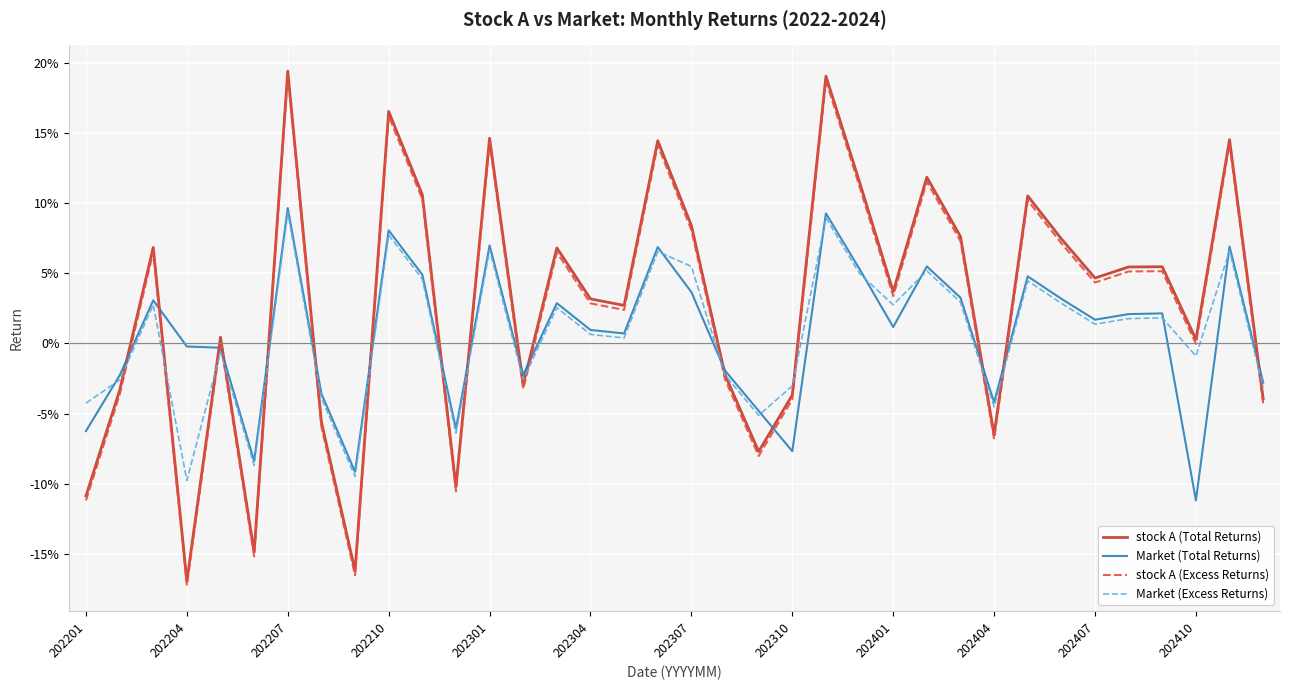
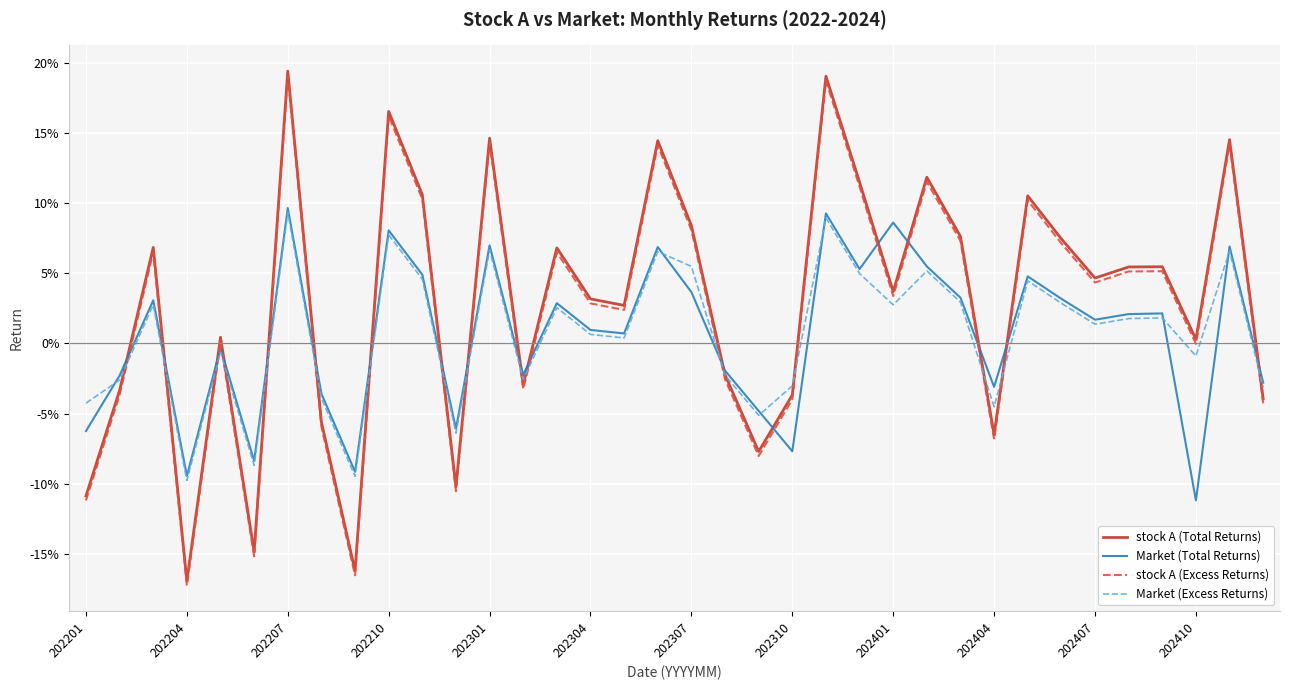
Market (Total Returns), 202204: -0.2% -> -9.5%
Market (Total Returns), 202401: 1.2% -> 8.6%
Market (Total Returns), 202404: -4.2% -> -3.1%
